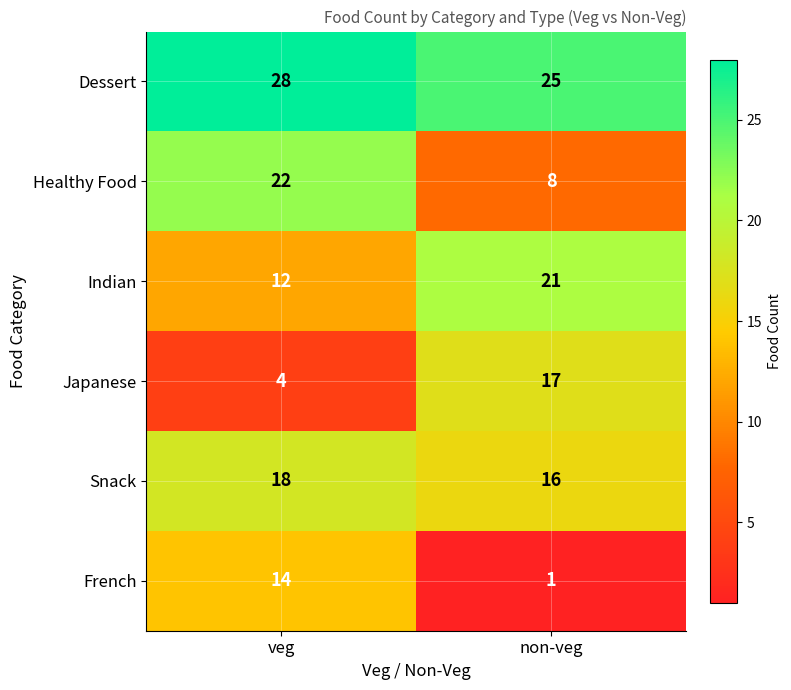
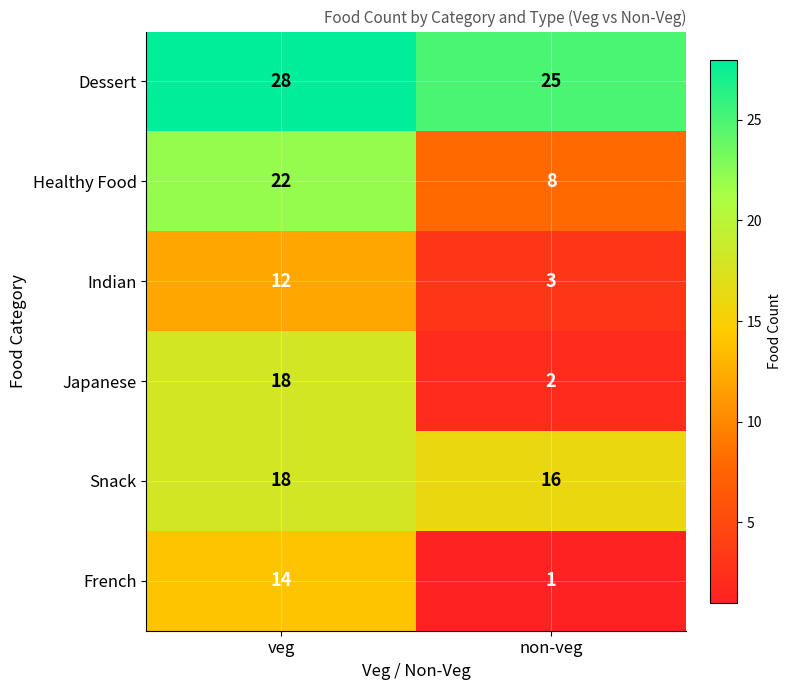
Indian, non-veg: 21 -> 3
Japanese, veg: 4 -> 18
Japanese, non-veg: 17 -> 2
